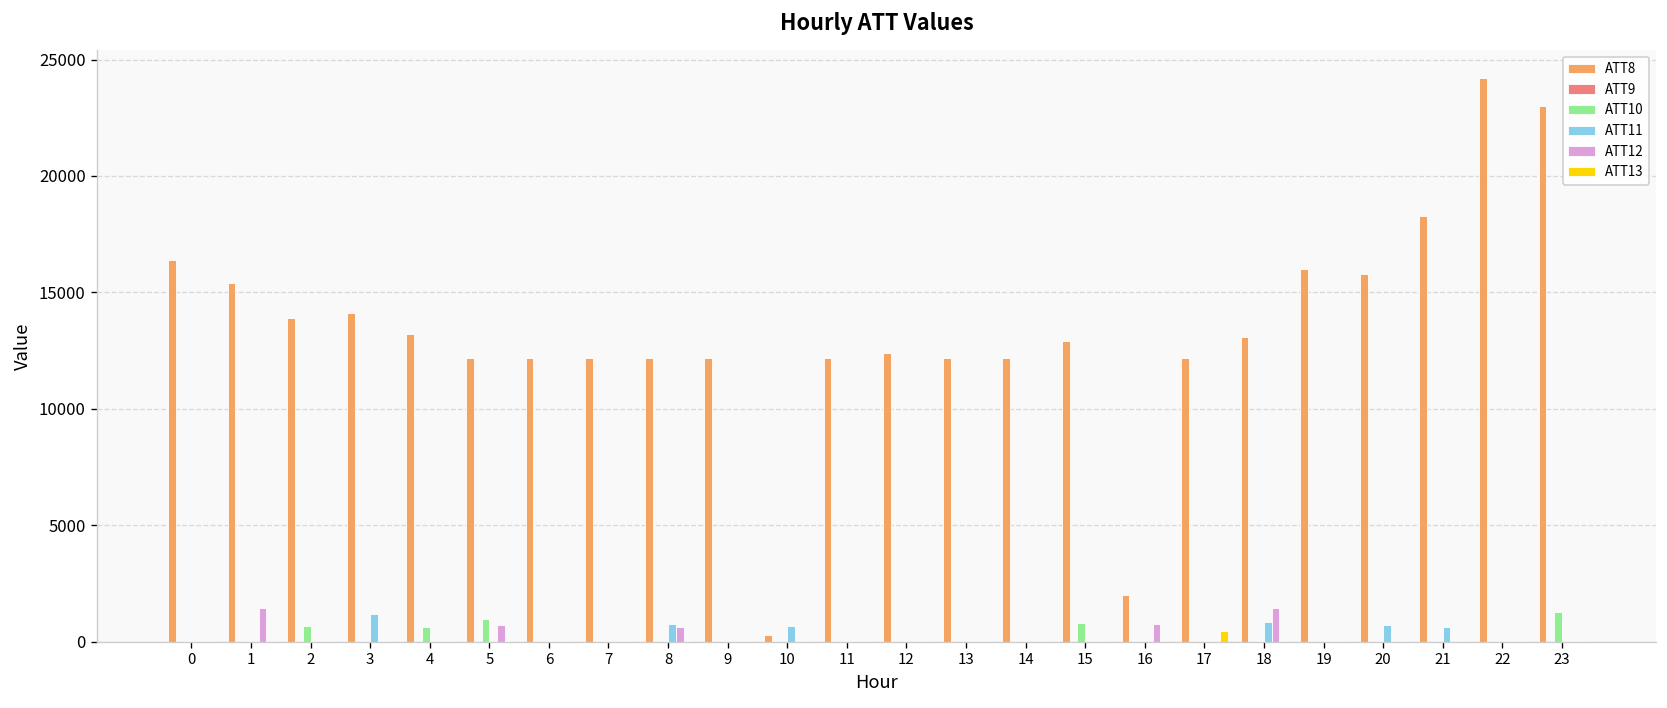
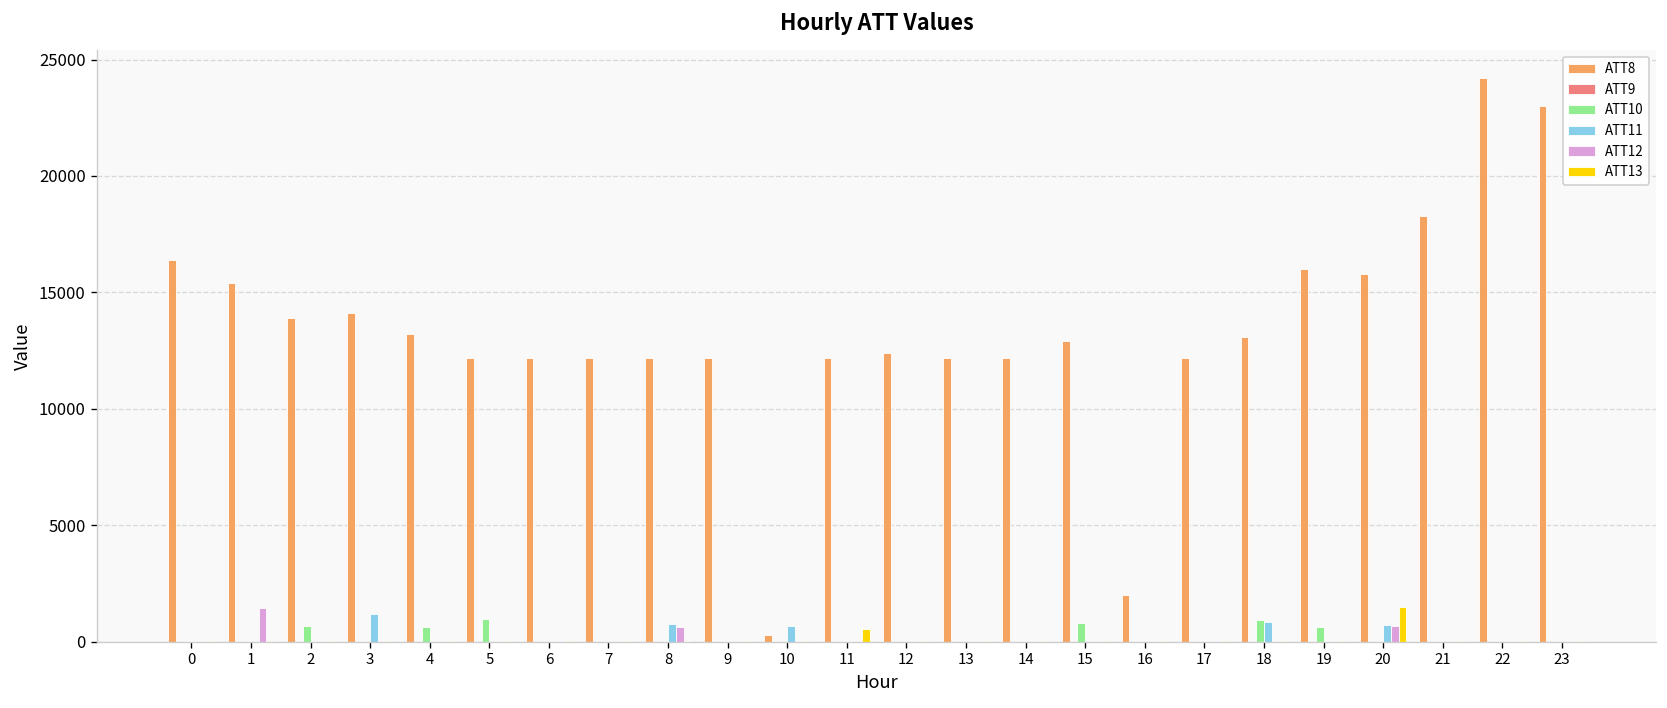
ATT12, 5: 700 -> 0
ATT13, 11: 0 -> 500
ATT12, 16: 700 -> 0
ATT13, 17: 400 -> 0
ATT10, 18: 0 -> 900
ATT12, 18: 1400 -> 0
ATT10, 19: 0 -> 600
ATT12, 20: 0 -> 700
ATT13, 20: 0 -> 1500
ATT11, 21: 700 -> 0
ATT10, 23: 1300 -> 0
